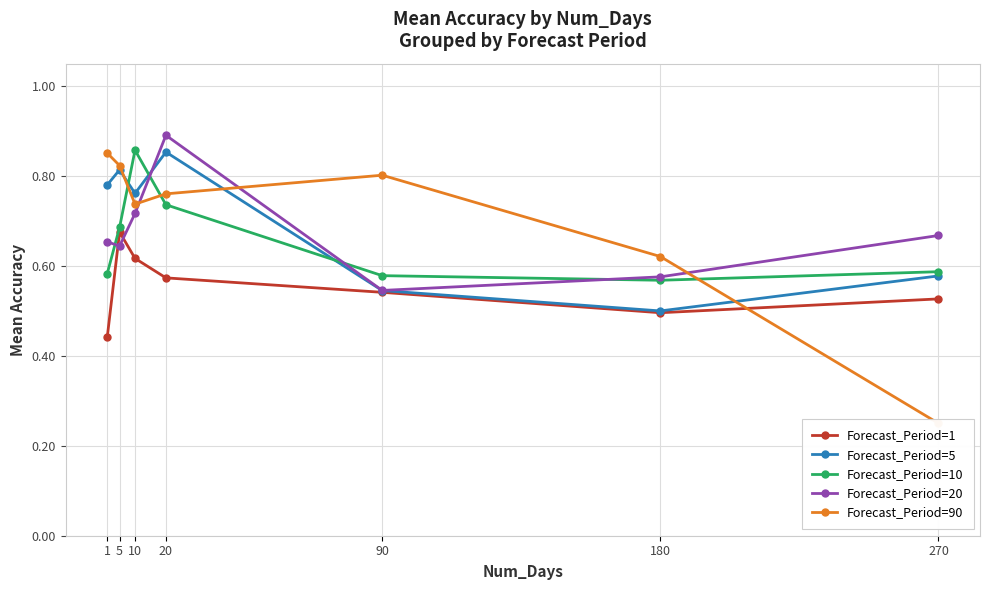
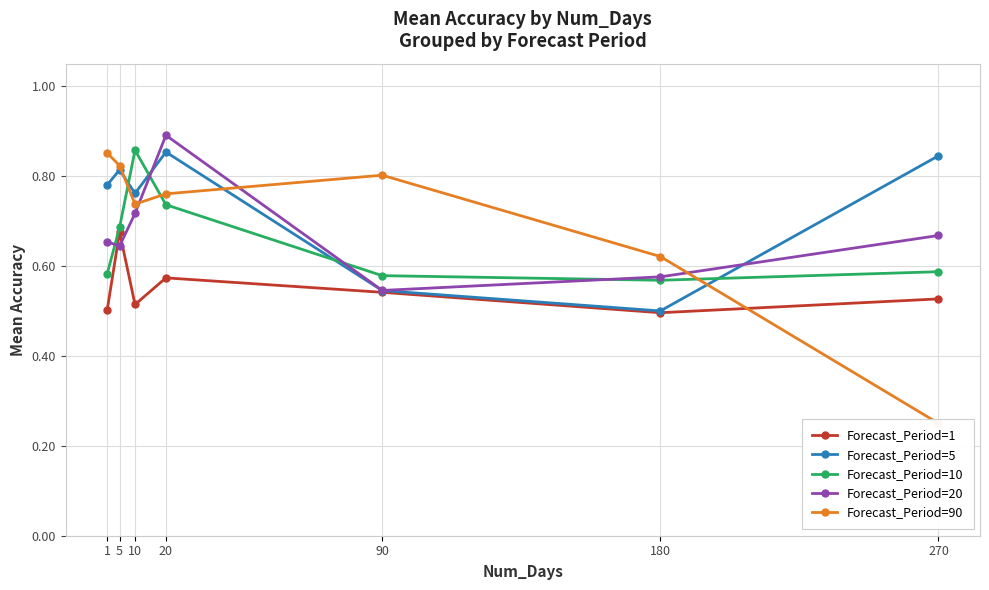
Forecast_Period=1, 1: 0.44 -> 0.50
Forecast_Period=1, 10: 0.62 -> 0.51
Forecast_Period=5, 270: 0.58 -> 0.85
